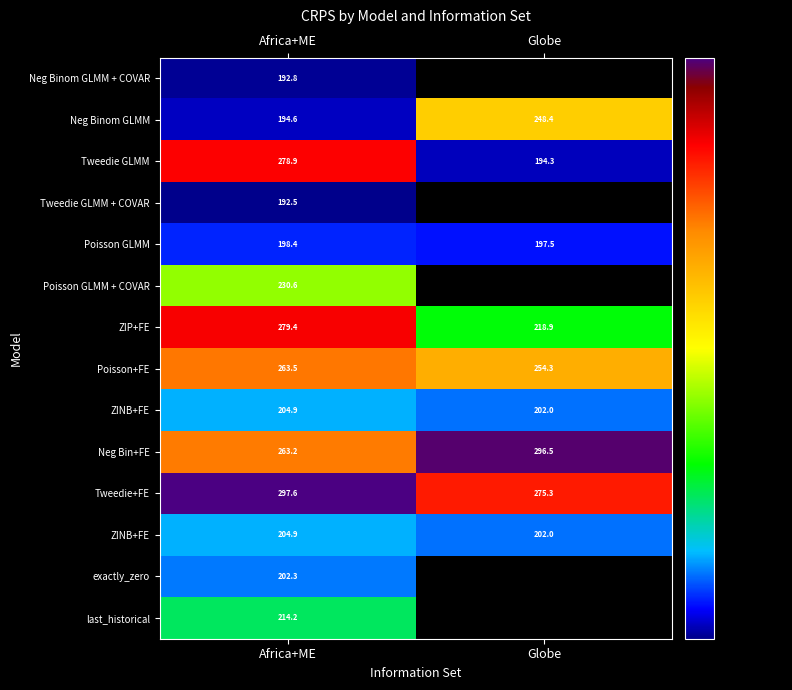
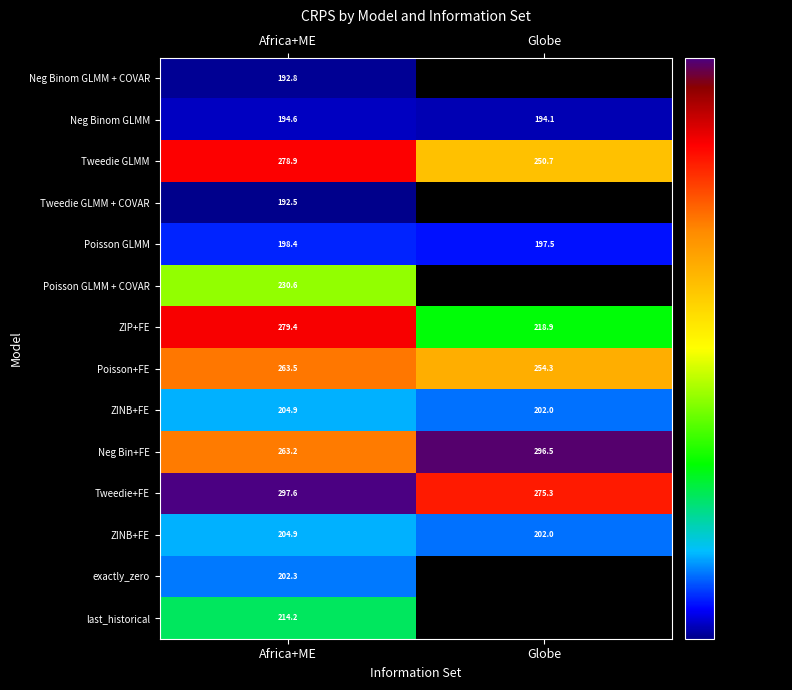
Neg Binom GLMM, Globe: 248.4 -> 194.1
Tweedie GLMM, Globe: 194.3 -> 250.7
